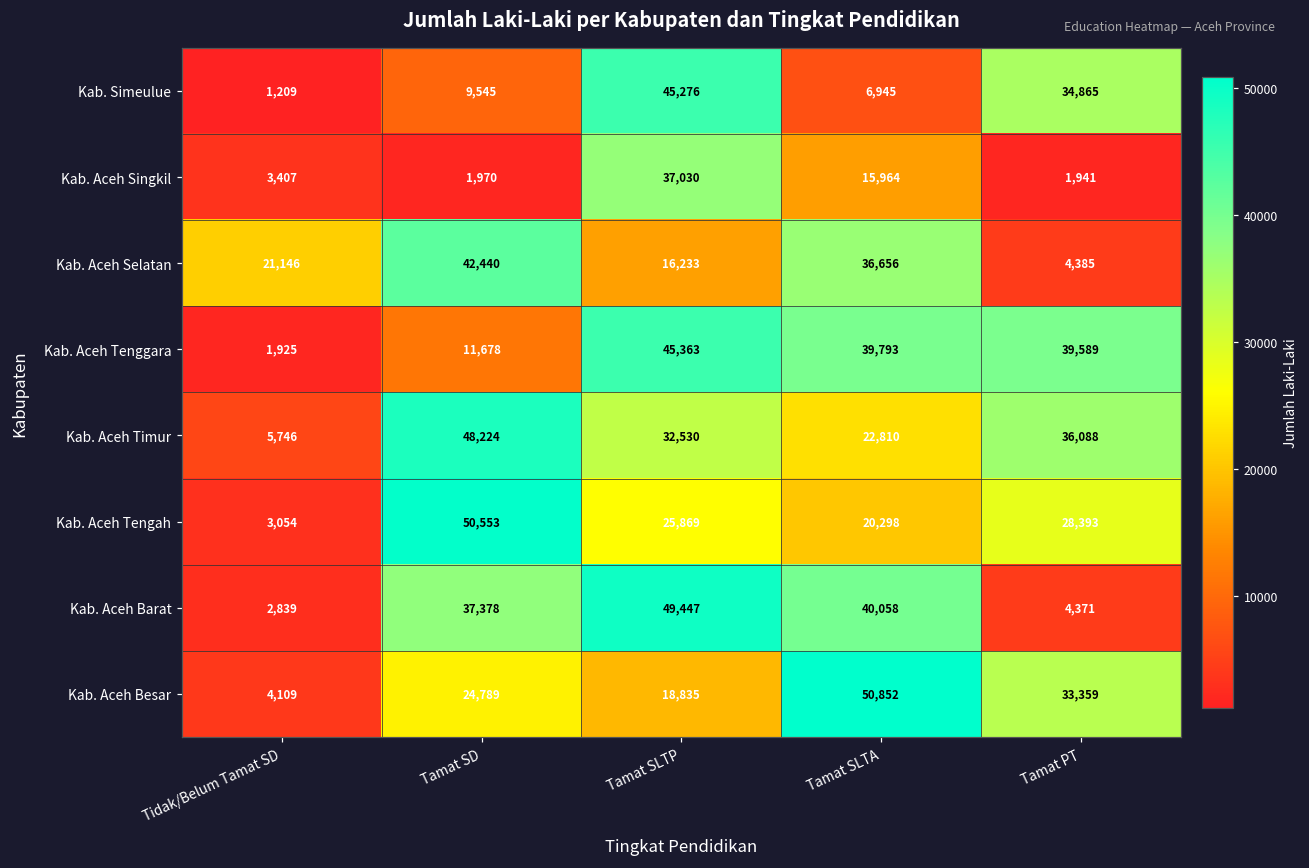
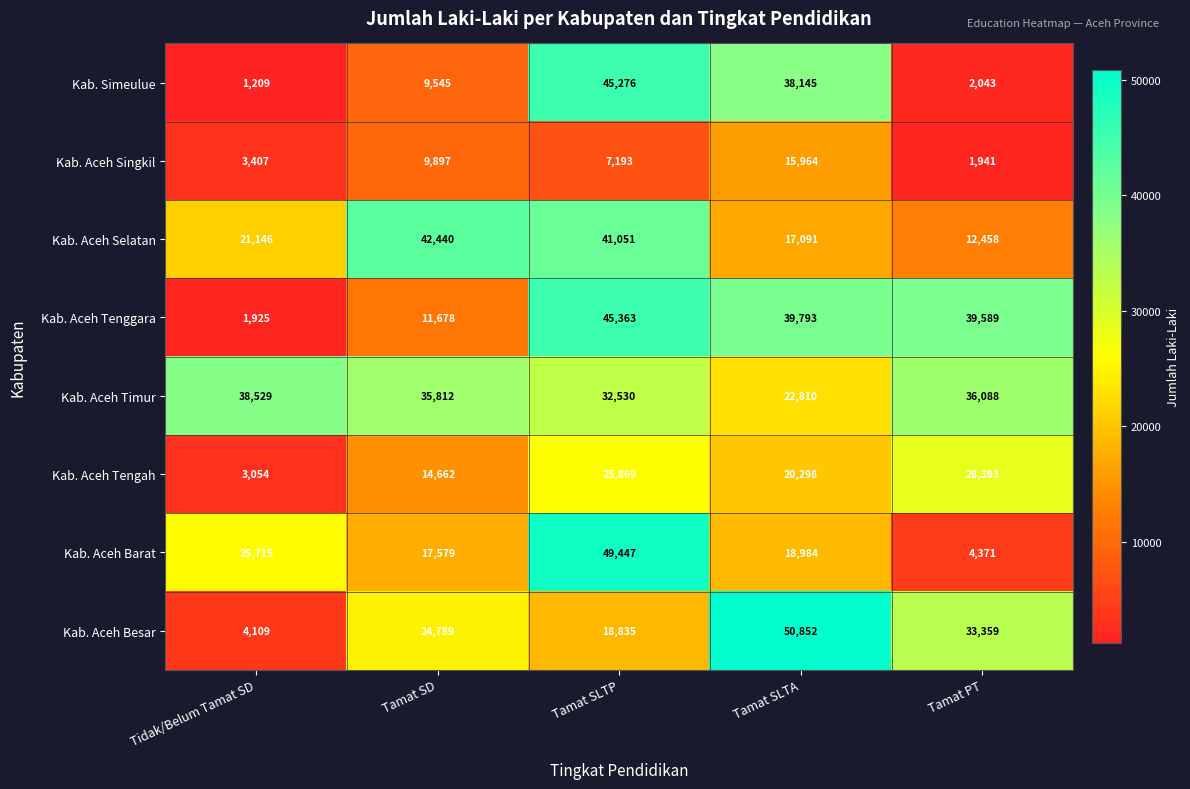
Kab. Simeulue, Tamat SLTA: 6,945 -> 38,145
Kab. Simeulue, Tamat PT: 34,865 -> 2,043
Kab. Aceh Singkil, Tamat SD: 1,970 -> 9,897
Kab. Aceh Singkil, Tamat SLTP: 37,030 -> 7,193
Kab. Aceh Selatan, Tamat SLTP: 16,233 -> 41,051
Kab. Aceh Selatan, Tamat SLTA: 36,656 -> 17,091
Kab. Aceh Selatan, Tamat PT: 4,385 -> 12,458
Kab. Aceh Timur, Tidak/Belum Tamat SD: 5,746 -> 38,529
Kab. Aceh Timur, Tamat SD: 48,224 -> 35,812
Kab. Aceh Tengah, Tamat SD: 50,553 -> 14,662
Kab. Aceh Barat, Tidak/Belum Tamat SD: 2,839 -> 25,715
Kab. Aceh Barat, Tamat SD: 37,378 -> 17,579
Kab. Aceh Barat, Tamat SLTA: 40,058 -> 18,984
